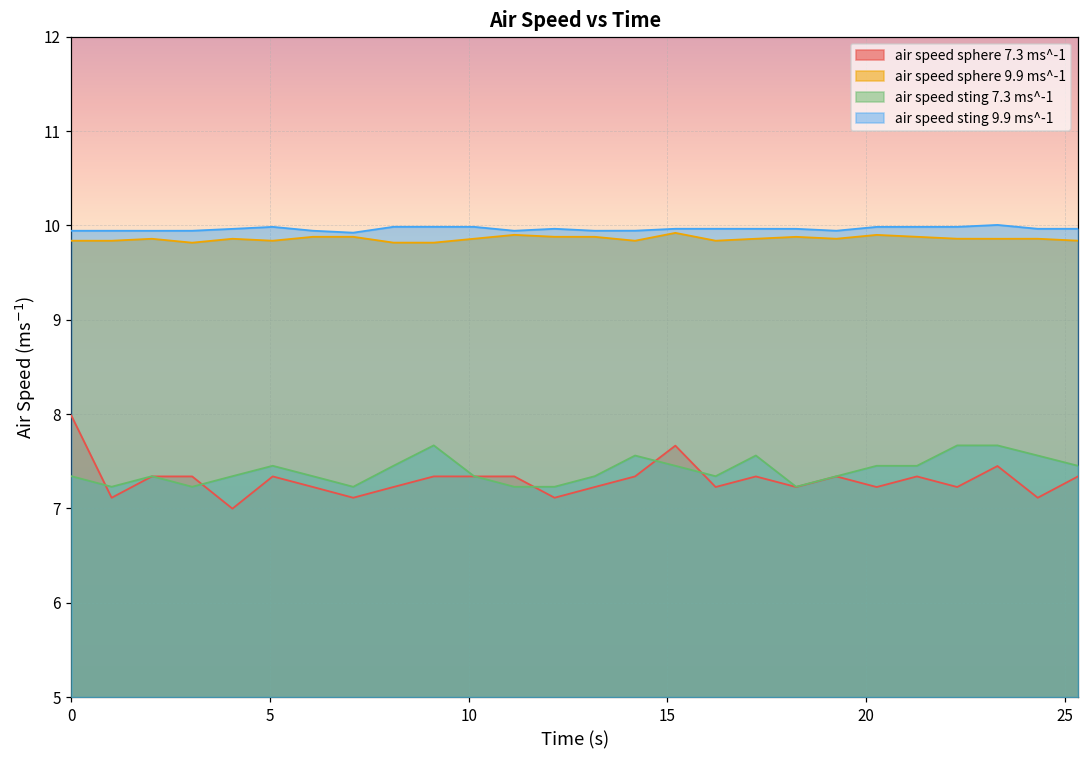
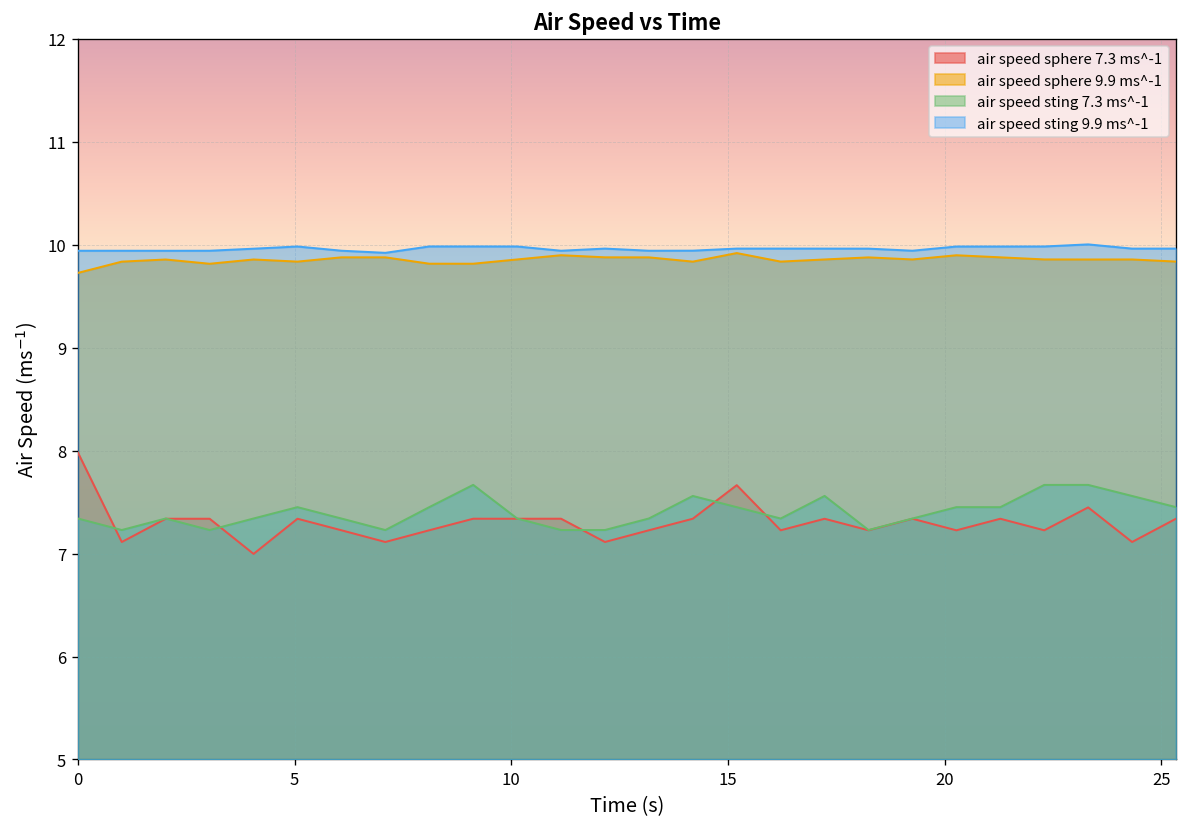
air speed sphere 9.9 ms^-1, 0: 9.8 -> 9.7
